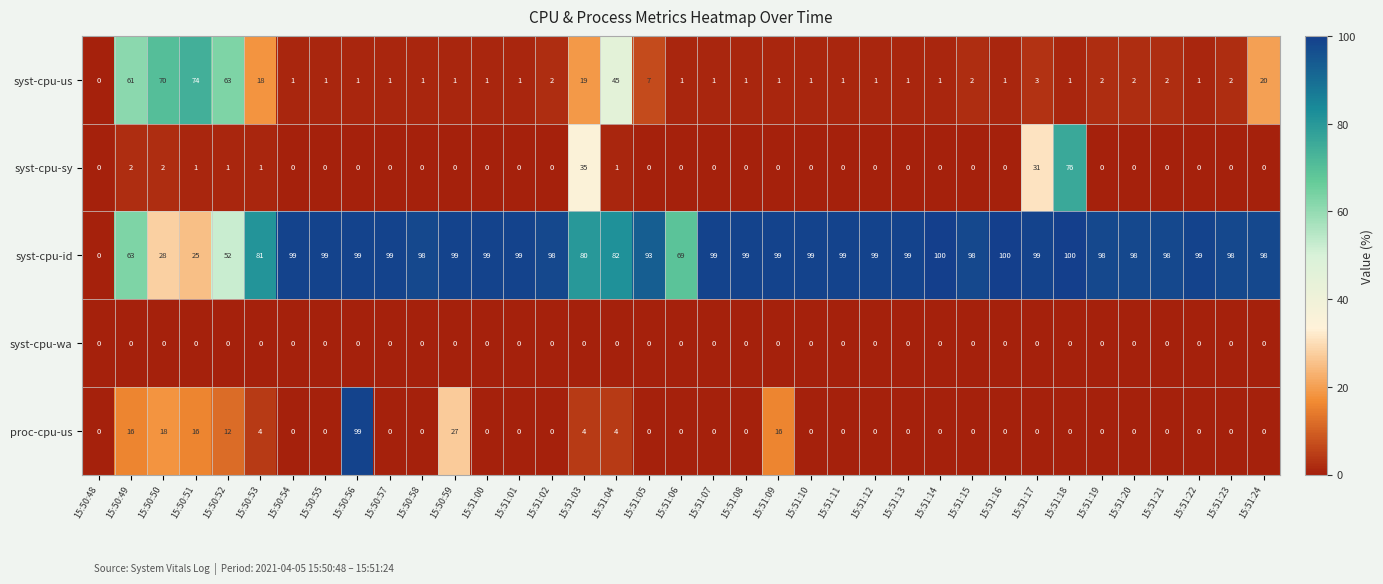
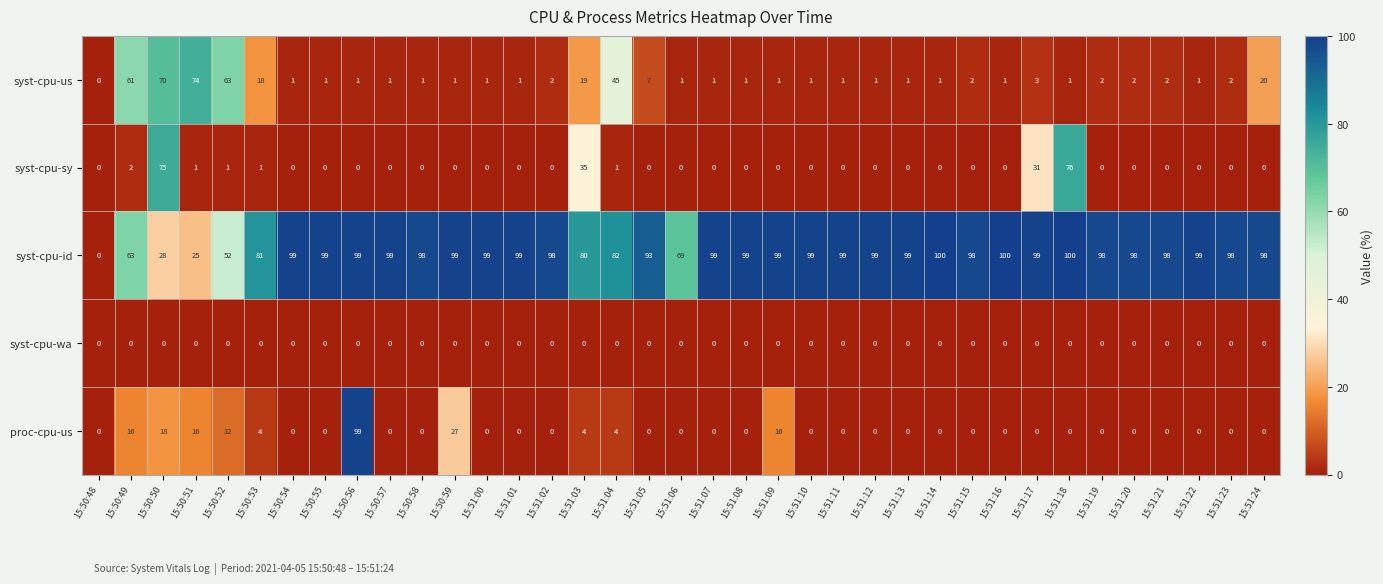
syst-cpu-sy, 15:50:50: 2 -> 75
